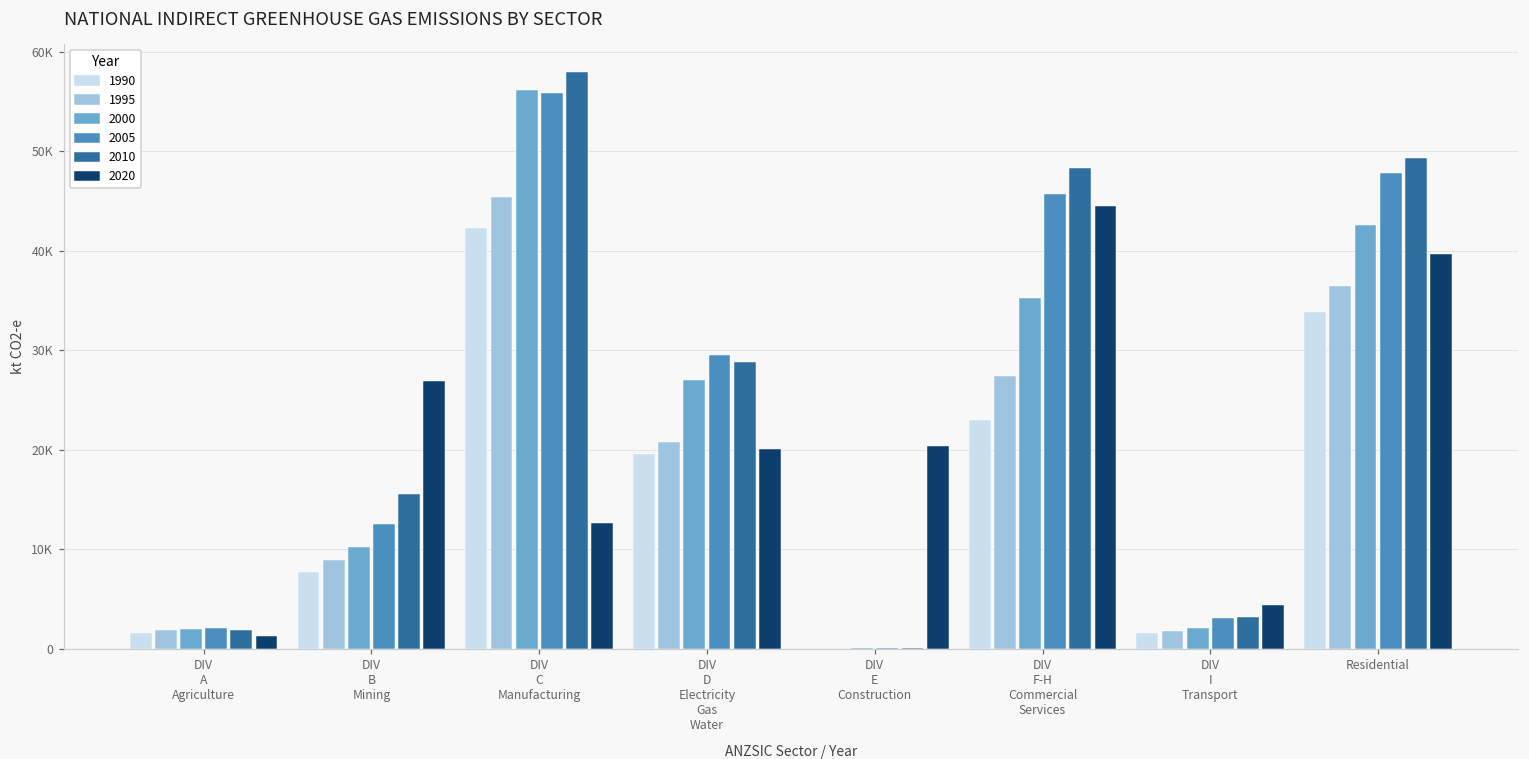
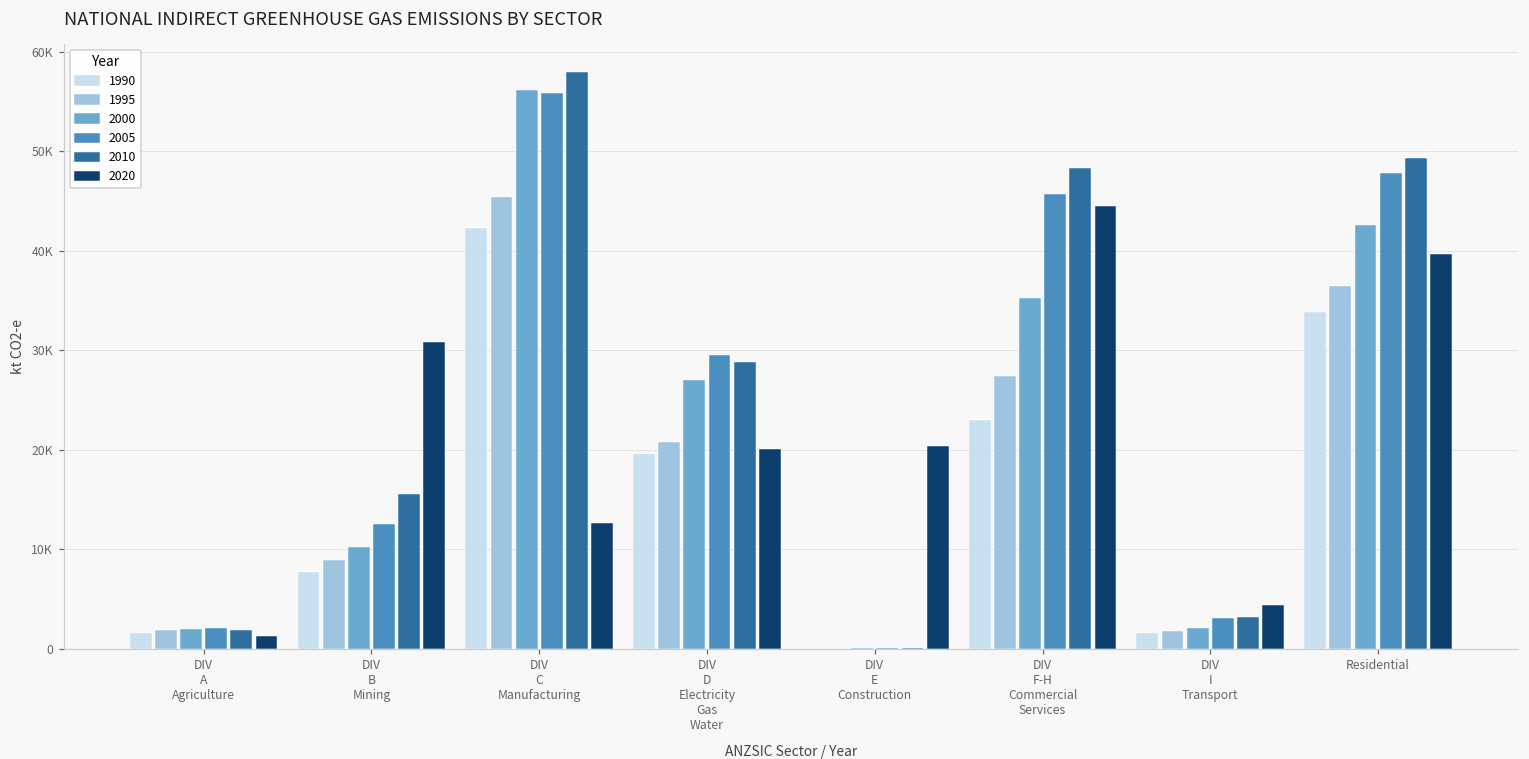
2020, DIV B Mining: 27000 -> 31000
